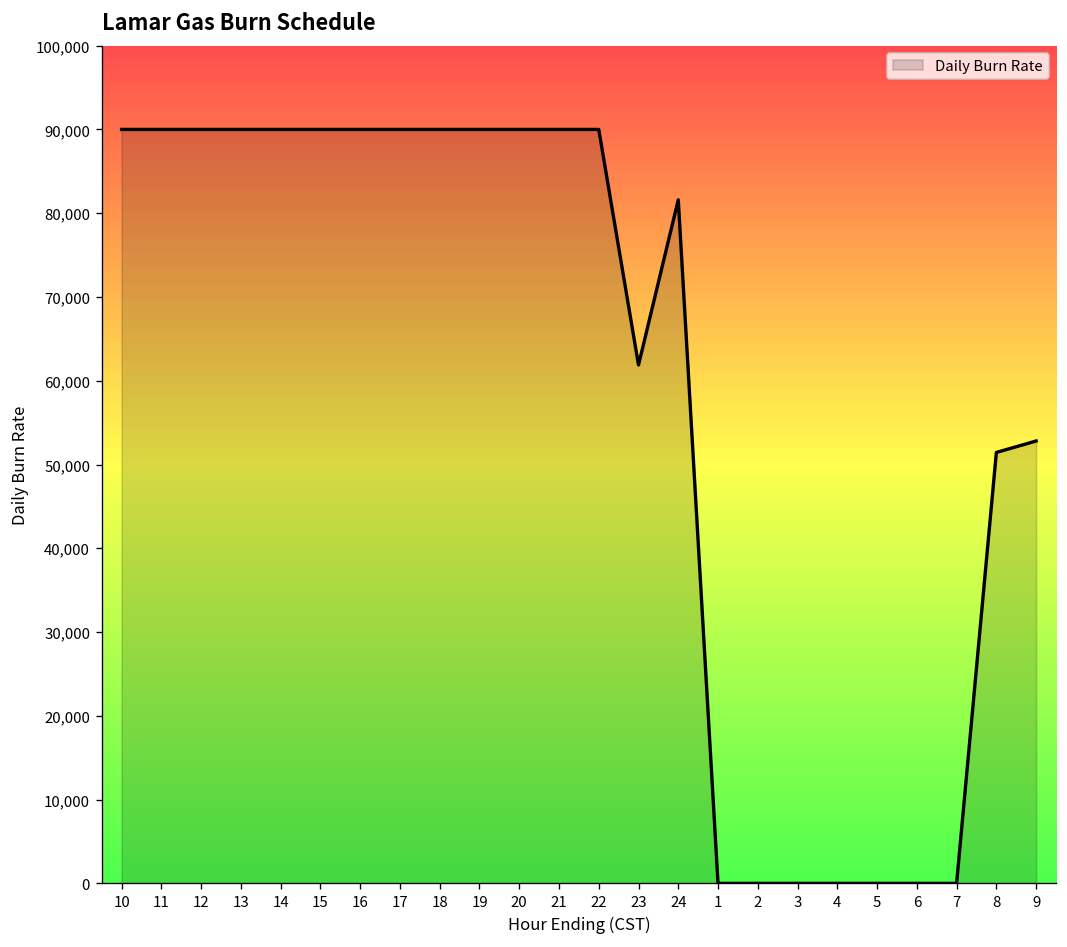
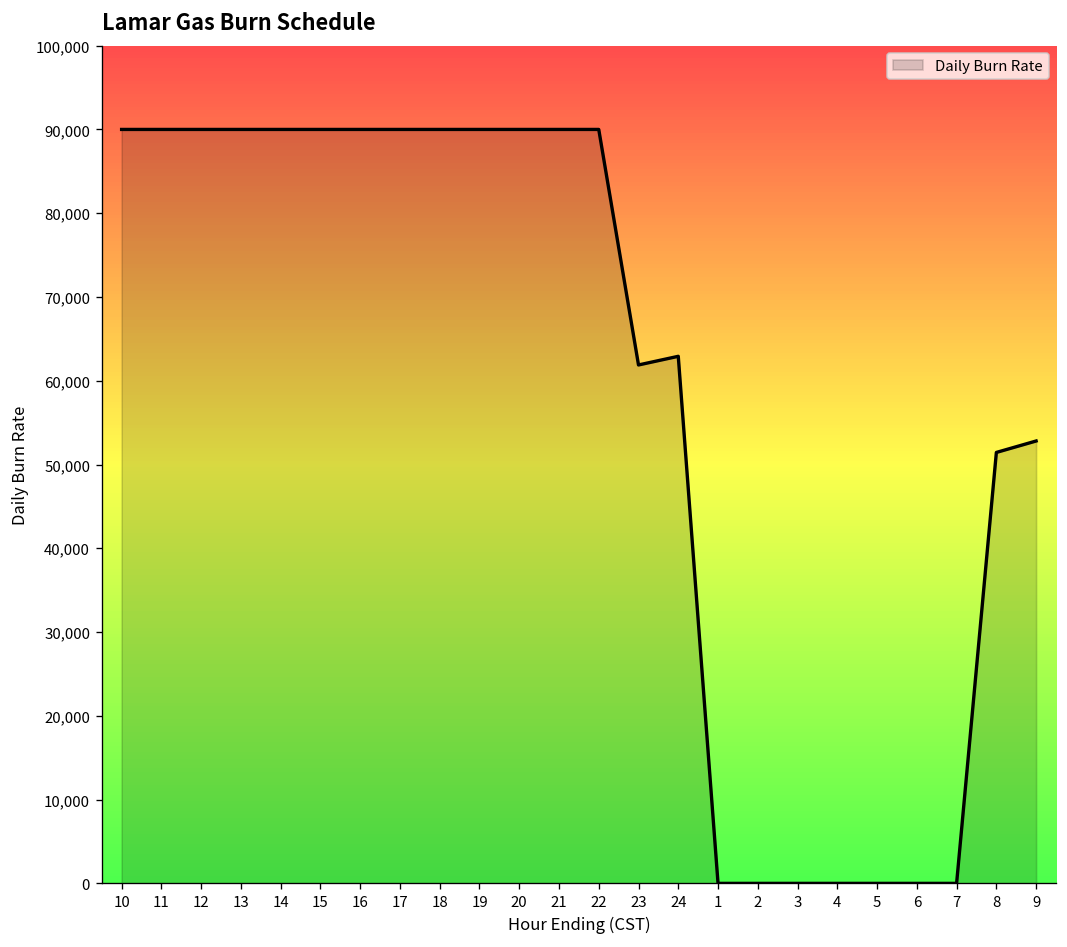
24: 82,000 -> 63,000
